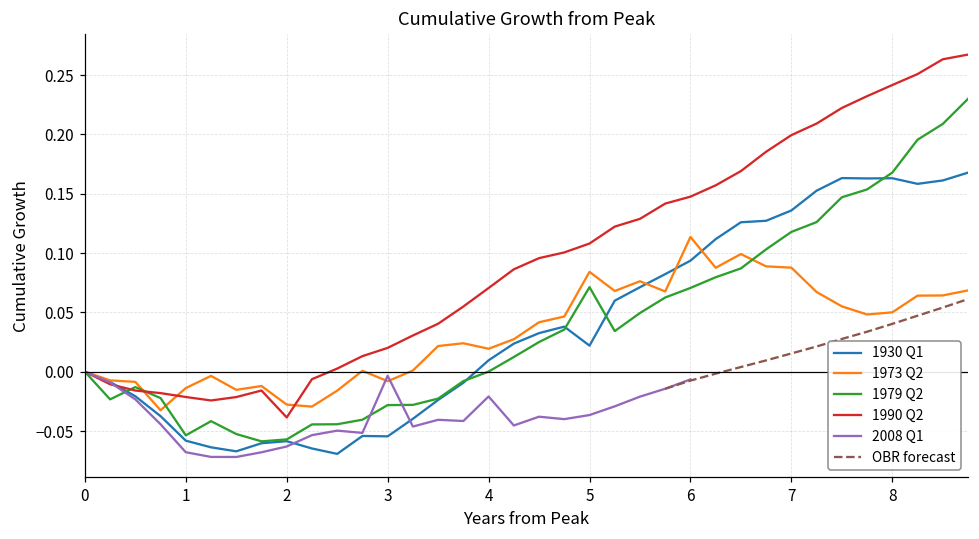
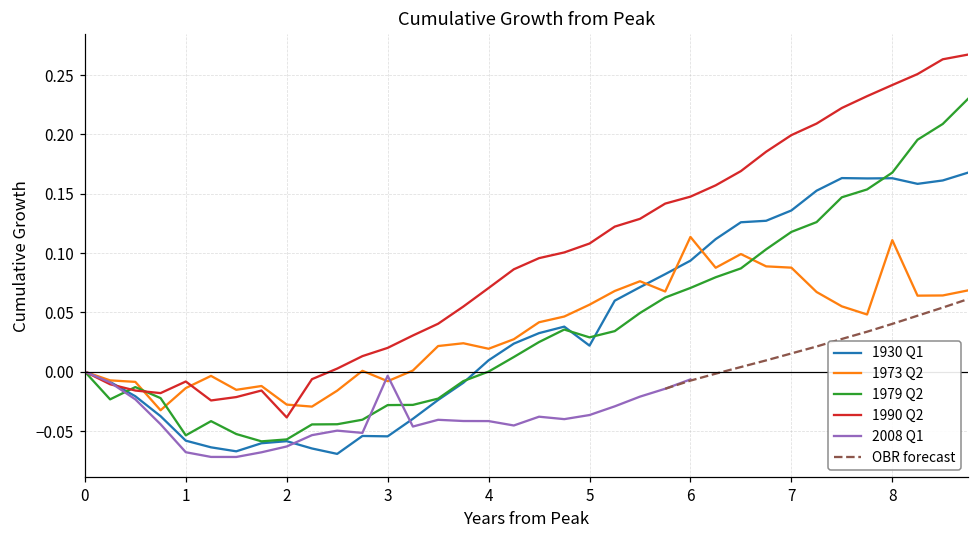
1990 Q2, 1: -0.021 -> -0.008
2008 Q1, 4: -0.021 -> -0.042
1973 Q2, 5: 0.084 -> 0.056
1979 Q2, 5: 0.071 -> 0.029
1973 Q2, 8: 0.050 -> 0.111
